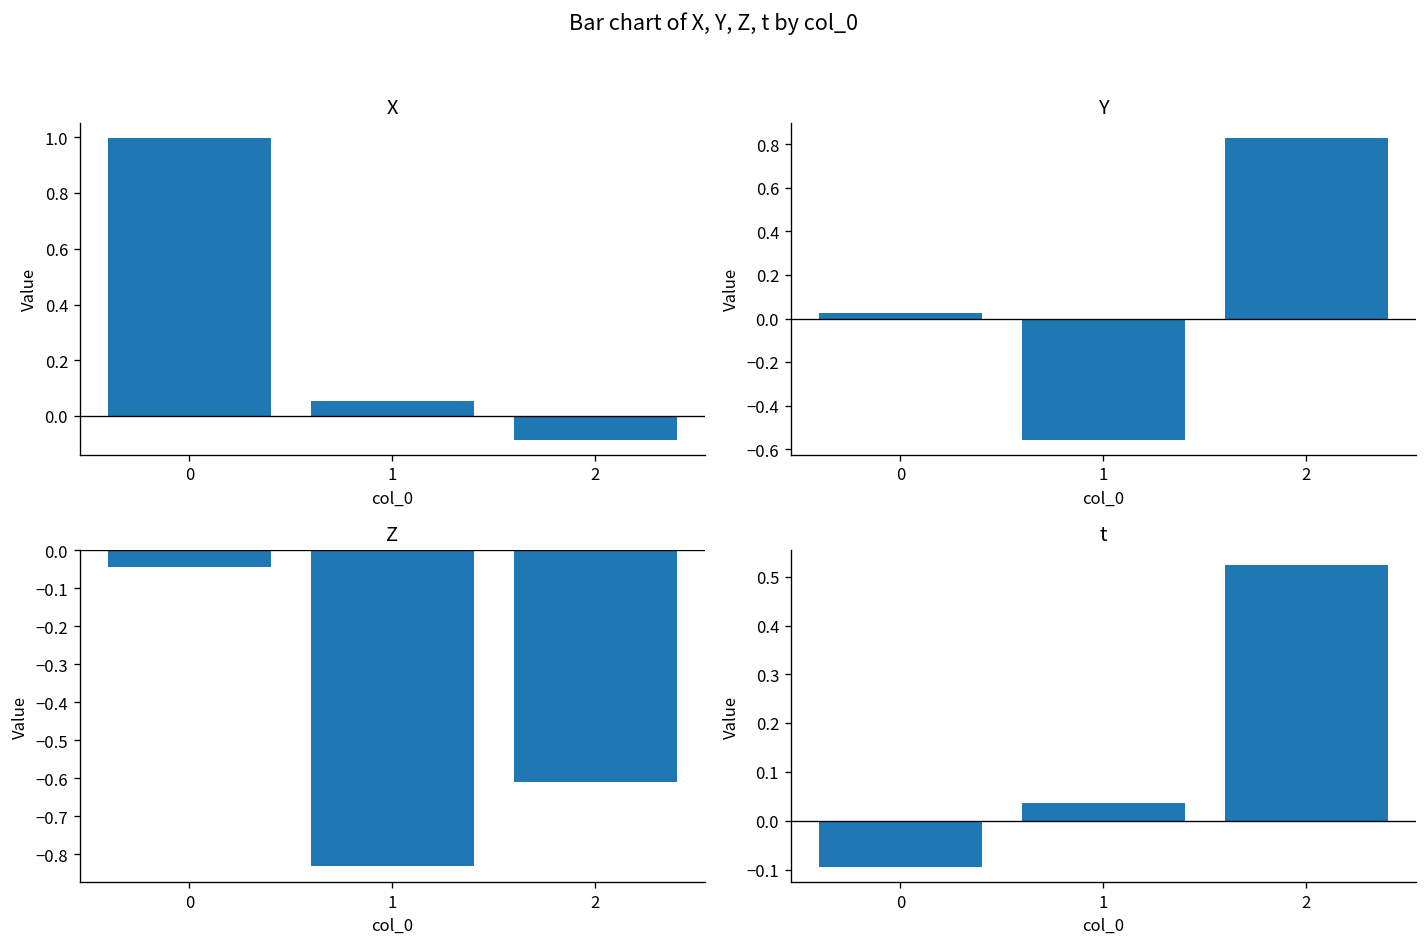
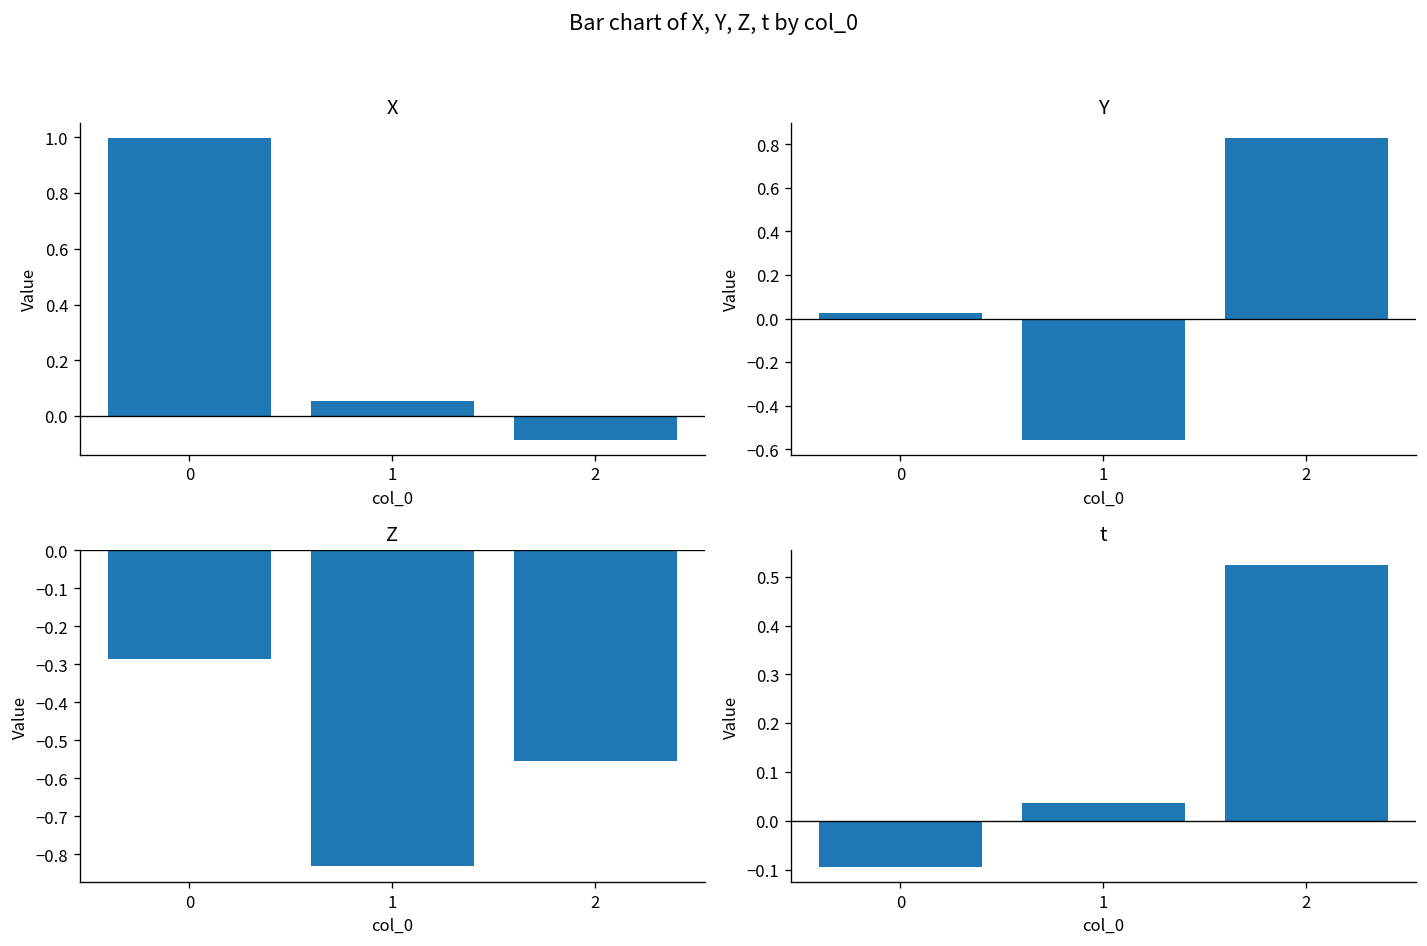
Z, 0: -0.04 -> -0.29
Z, 2: -0.61 -> -0.55
